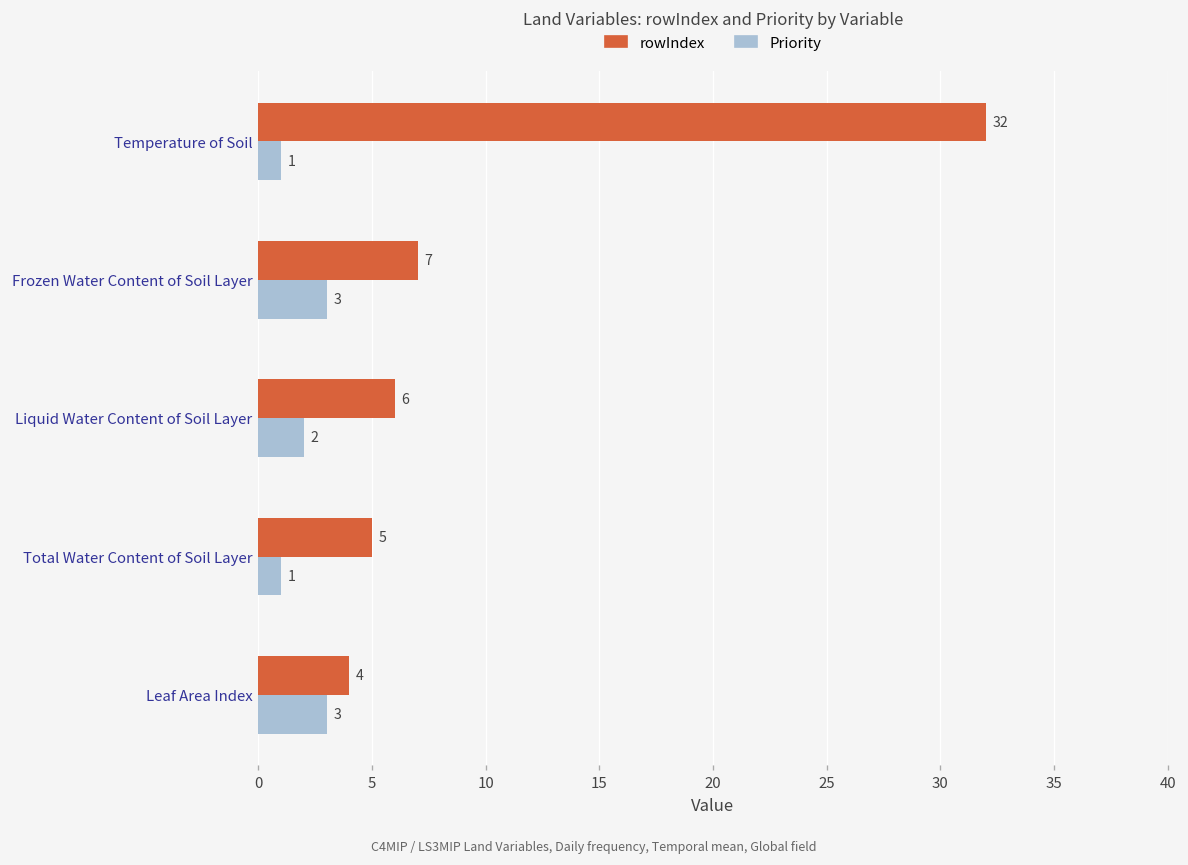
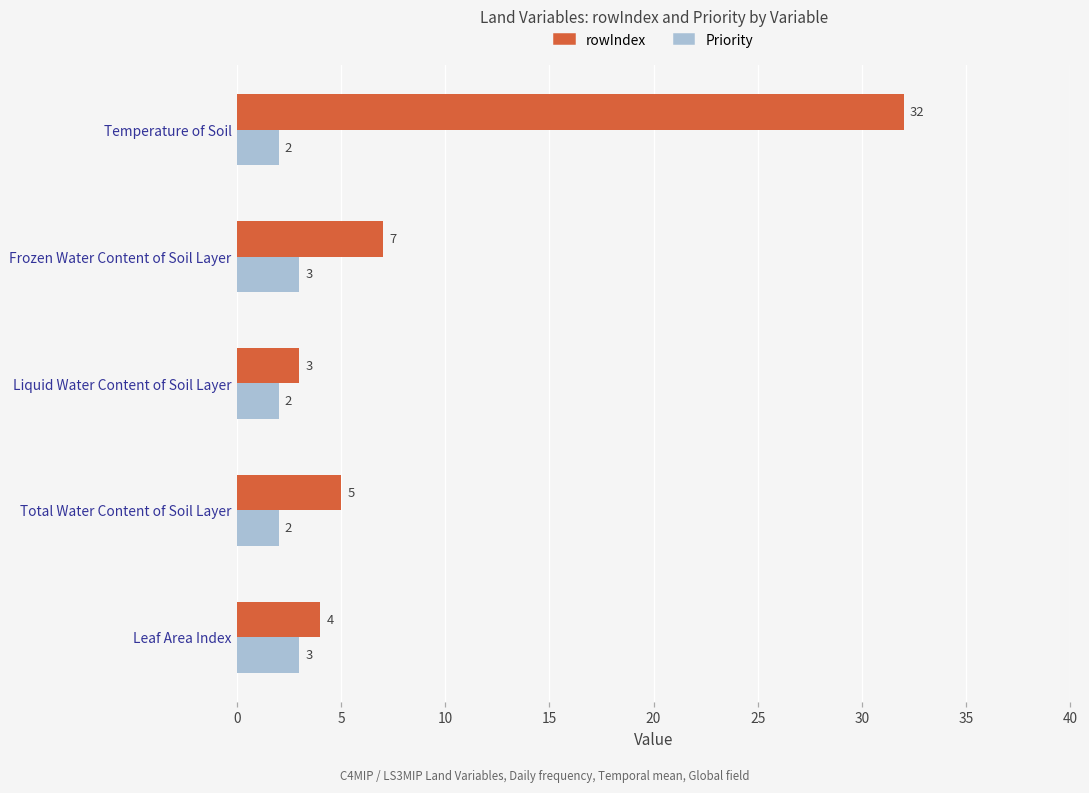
Priority, Temperature of Soil: 1 -> 2
rowIndex, Liquid Water Content of Soil Layer: 6 -> 3
Priority, Total Water Content of Soil Layer: 1 -> 2
